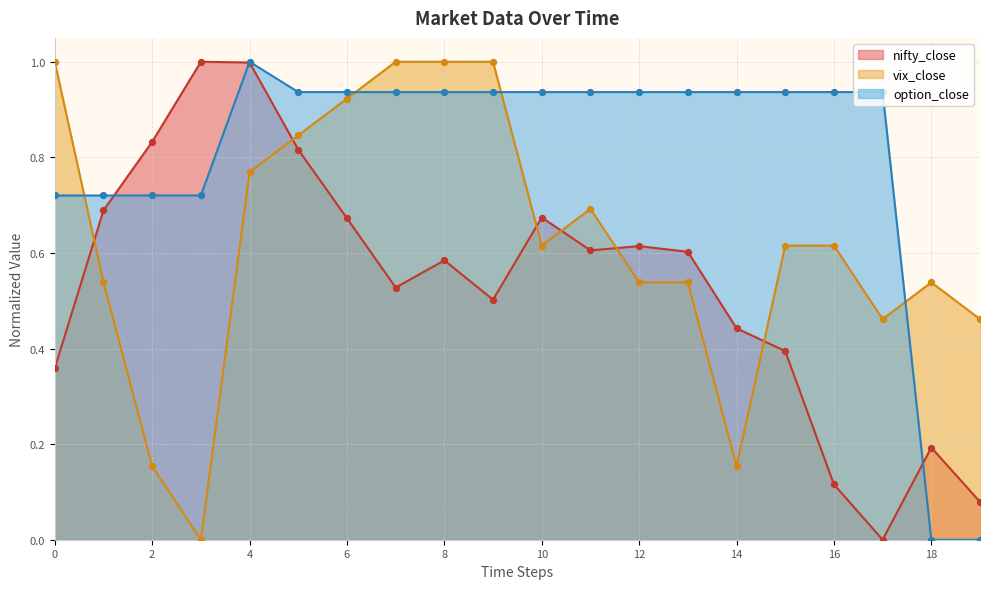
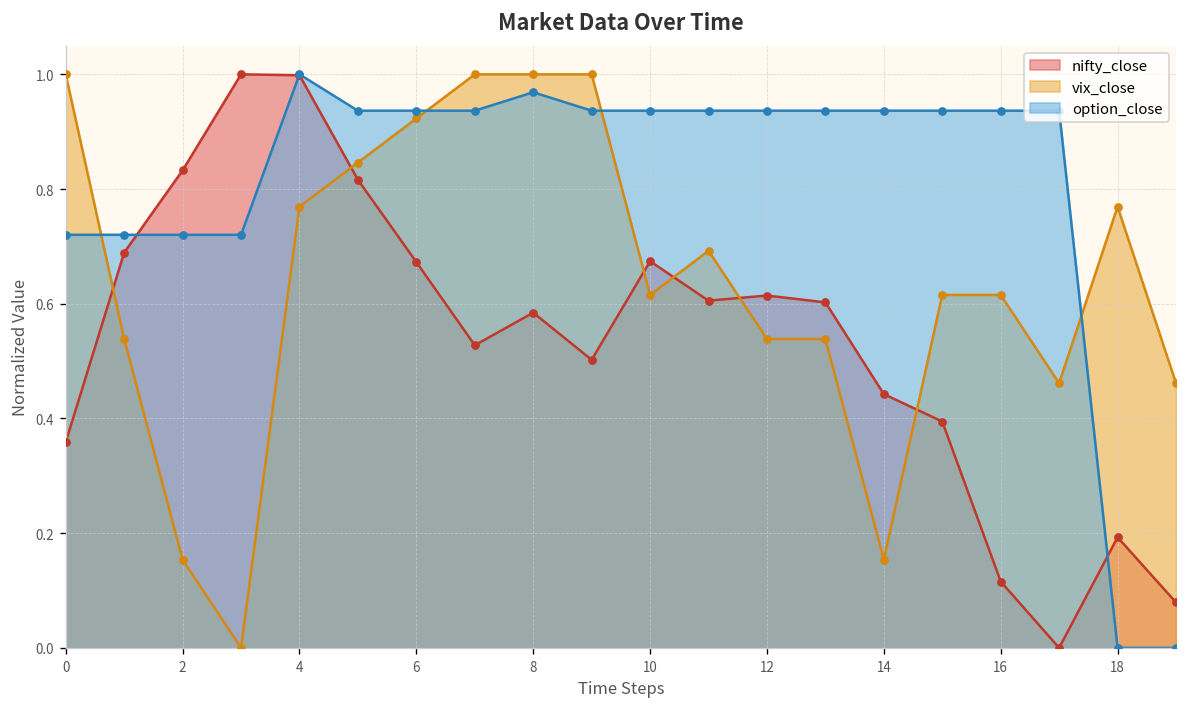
option_close, 8: 0.94 -> 0.97
vix_close, 18: 0.54 -> 0.77
